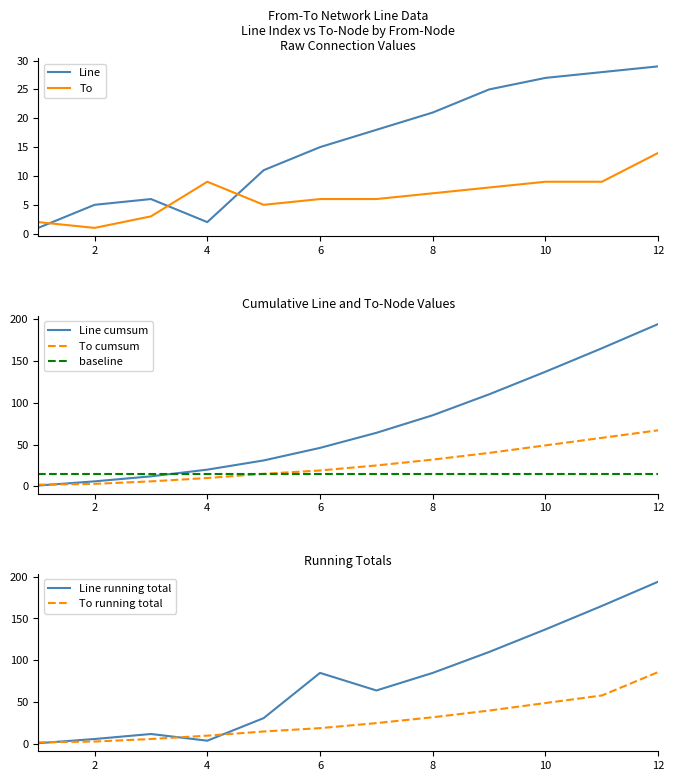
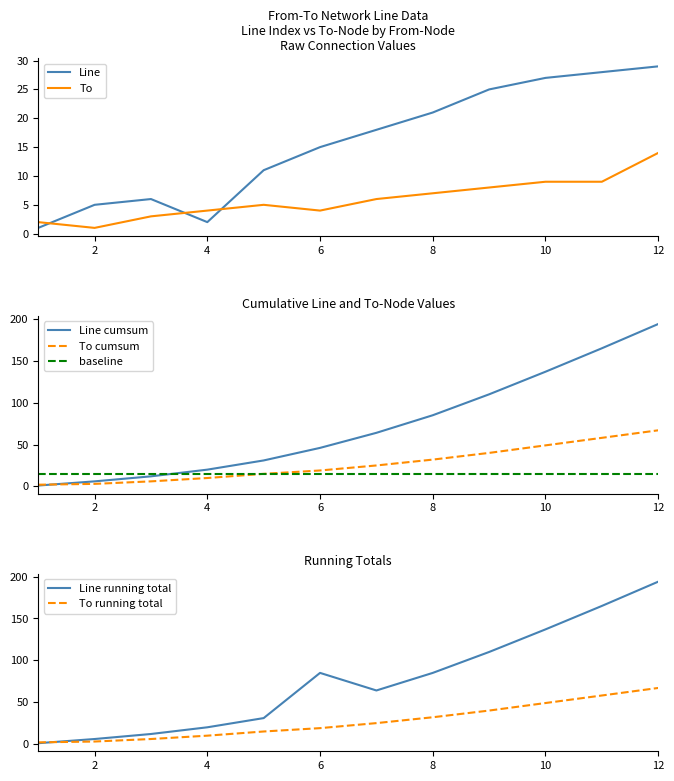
From-To Network Line Data Line Index vs To-Node by From-Node Raw Connection Values, To, 4: 9 -> 4
From-To Network Line Data Line Index vs To-Node by From-Node Raw Connection Values, To, 6: 6 -> 4
Running Totals, Line running total, 4: 0 -> 20
Running Totals, To running total, 12: 90 -> 70
